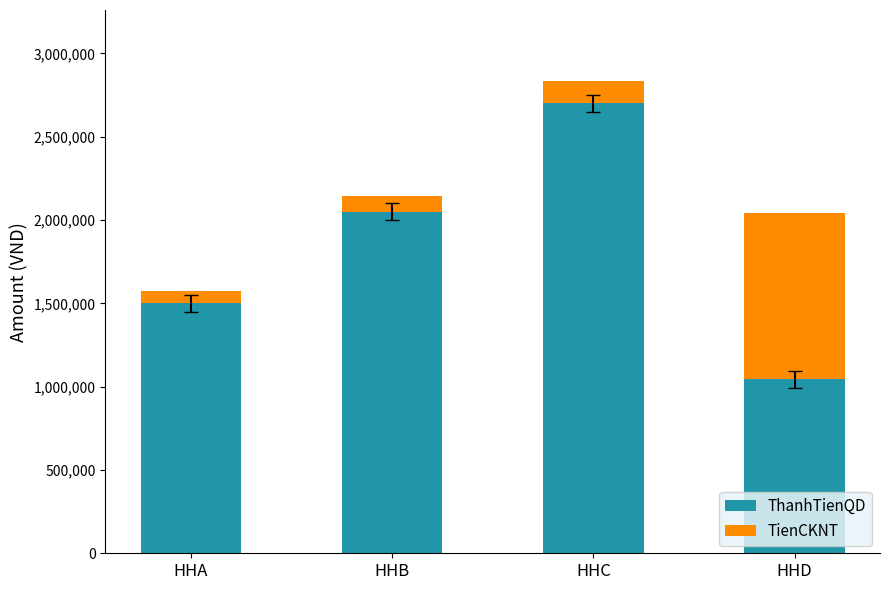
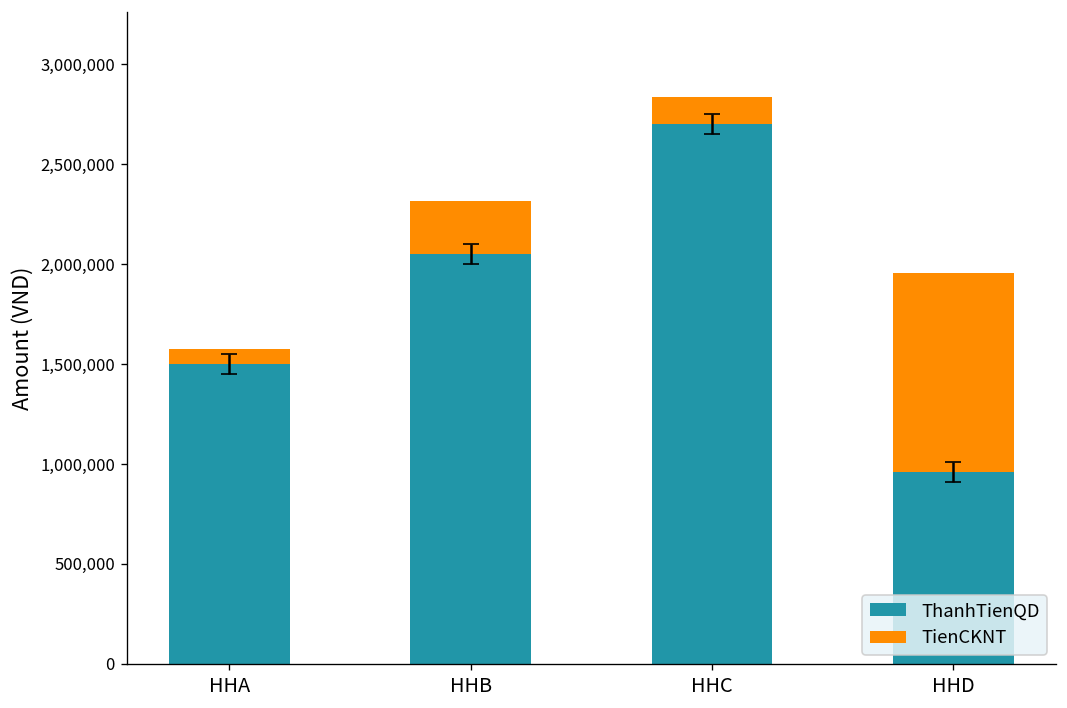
TienCKNT, HHB: 100,000 -> 270,000
ThanhTienQD, HHD: 1,040,000 -> 960,000
